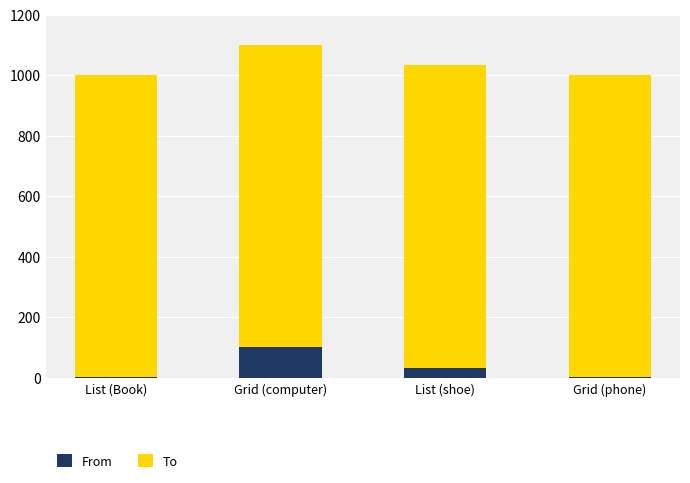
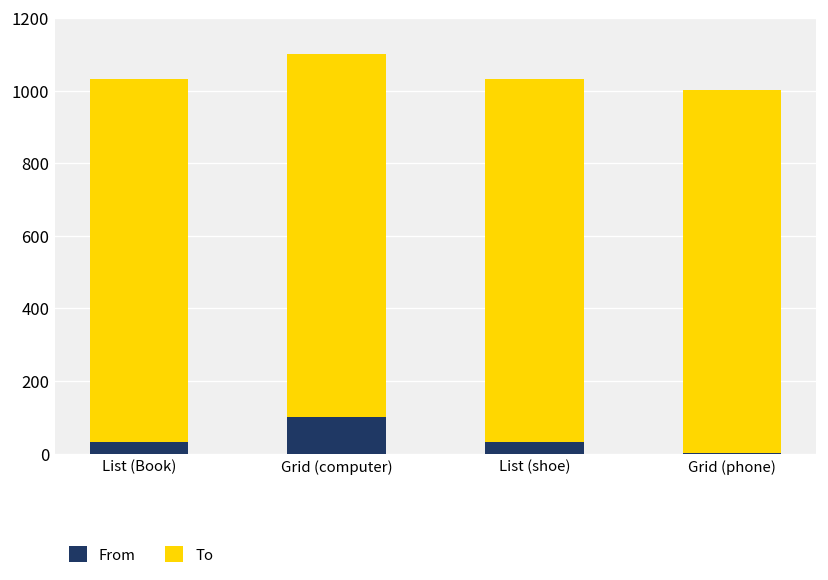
From, List (Book): 0 -> 30
